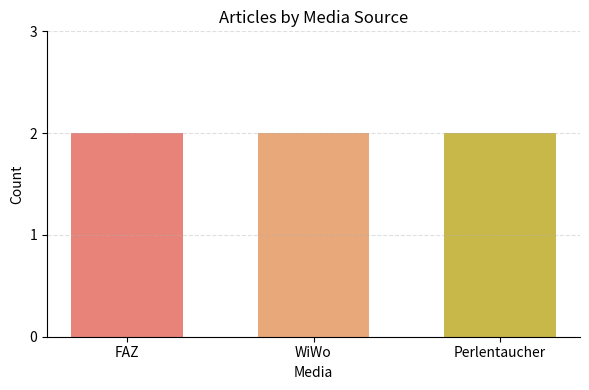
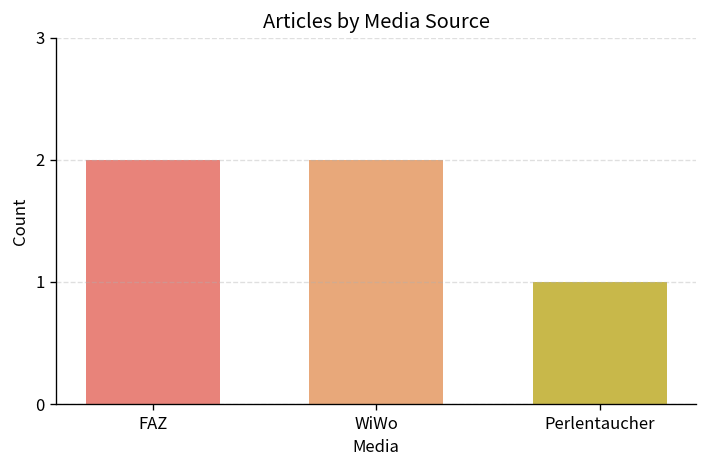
Perlentaucher: 2 -> 1
